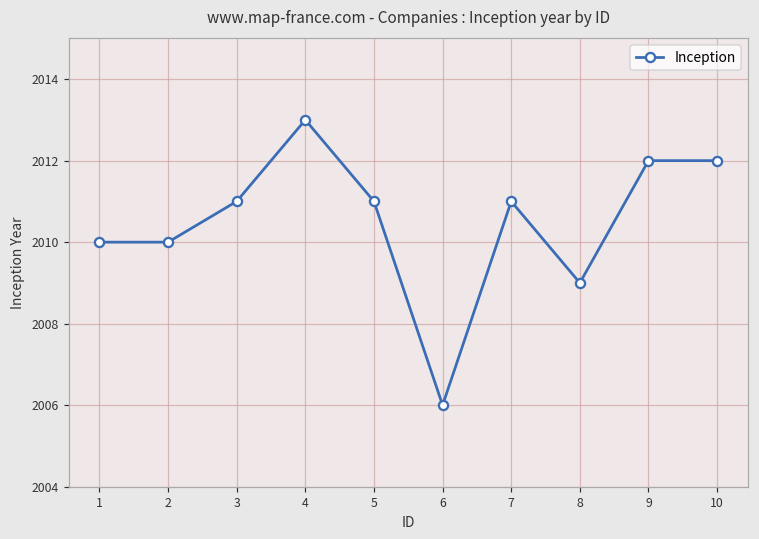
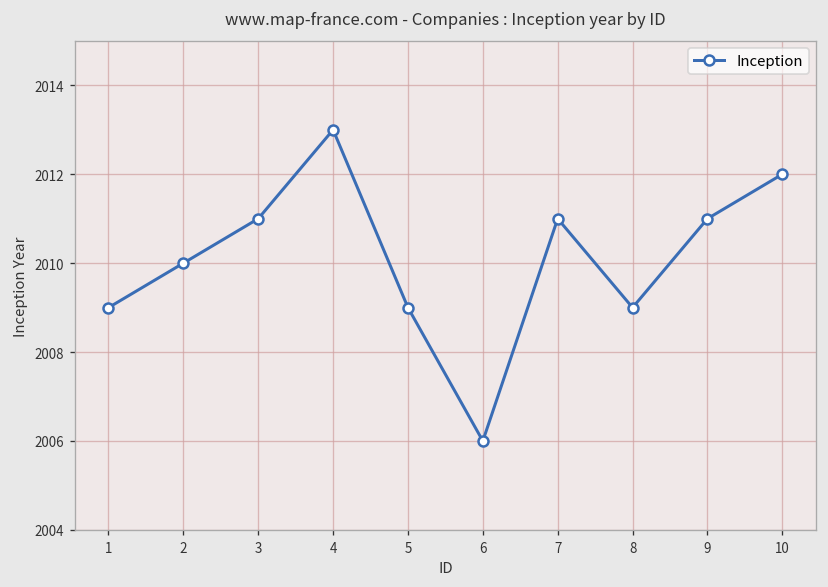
1: 2010 -> 2009
5: 2011 -> 2009
9: 2012 -> 2011
